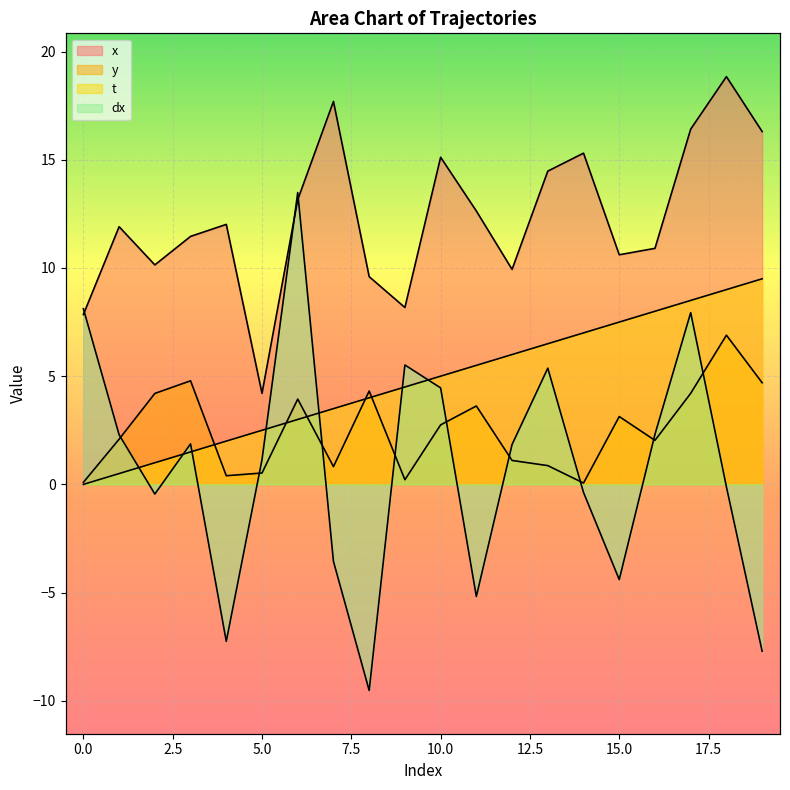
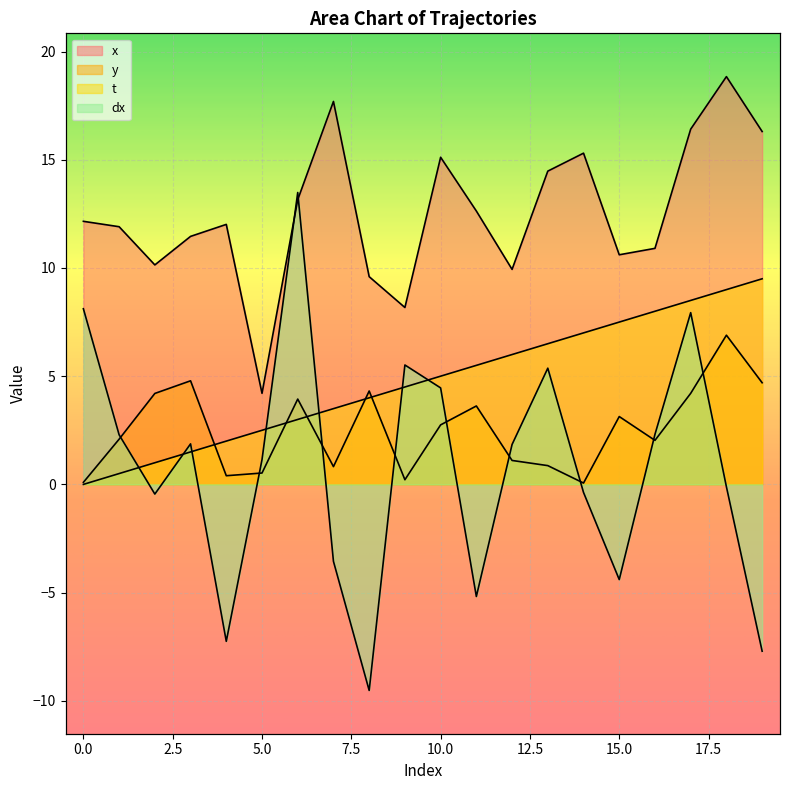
x, 0.0: 7.8 -> 12.2
